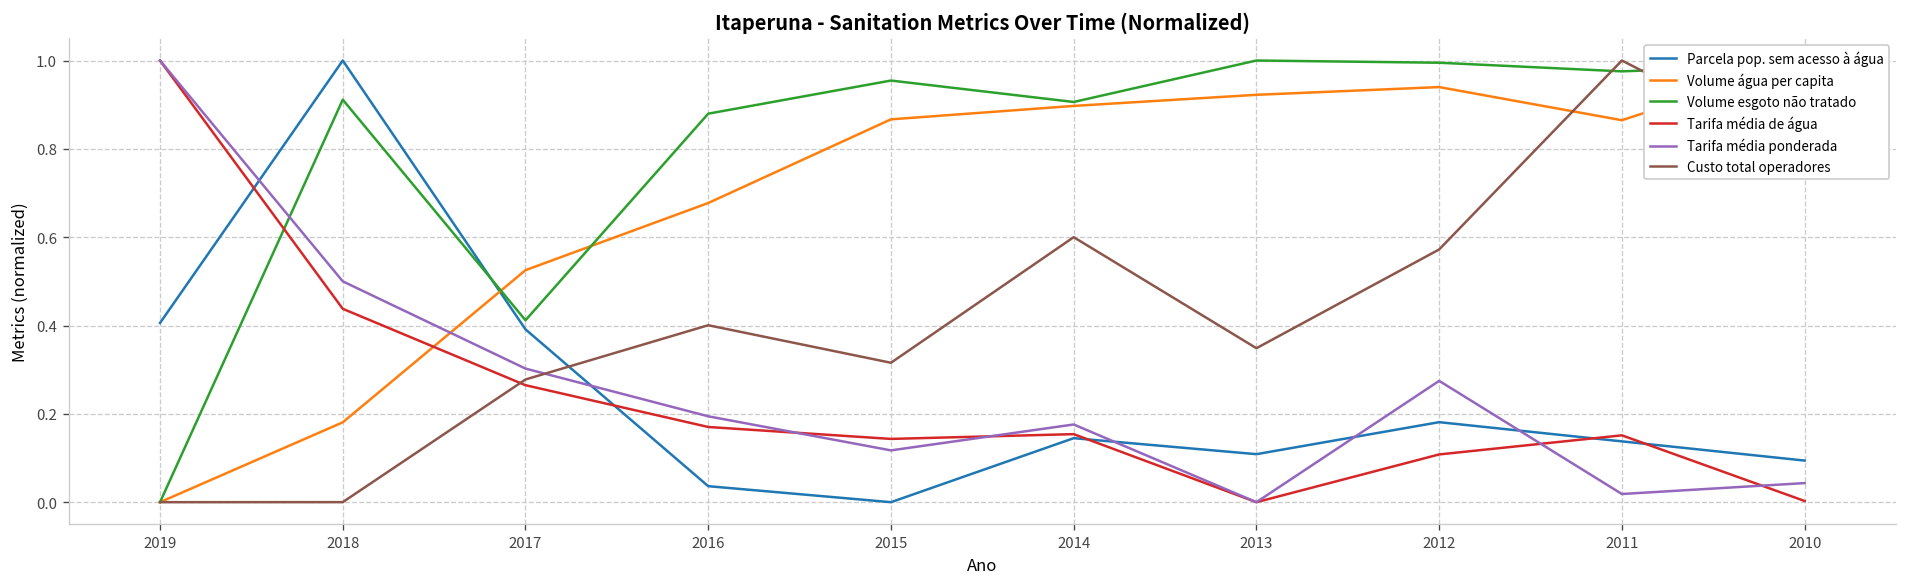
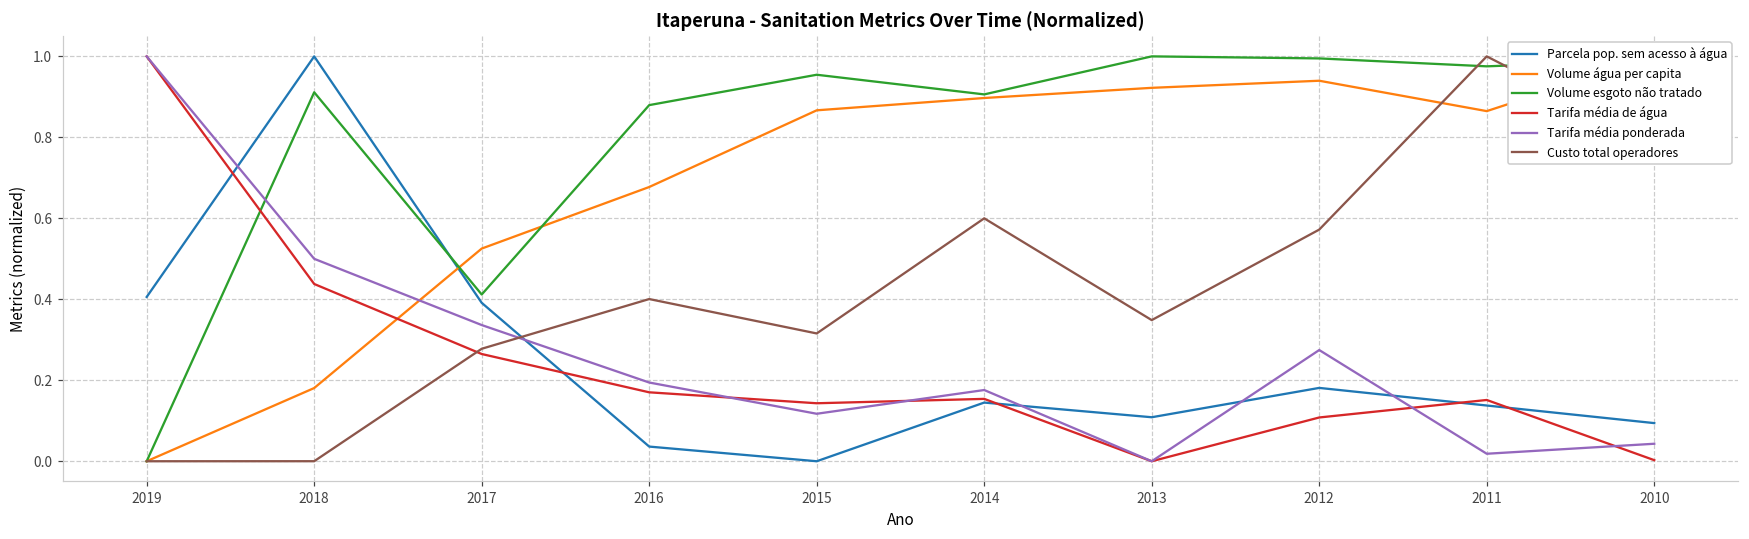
Tarifa média ponderada, 2017: 0.30 -> 0.34
